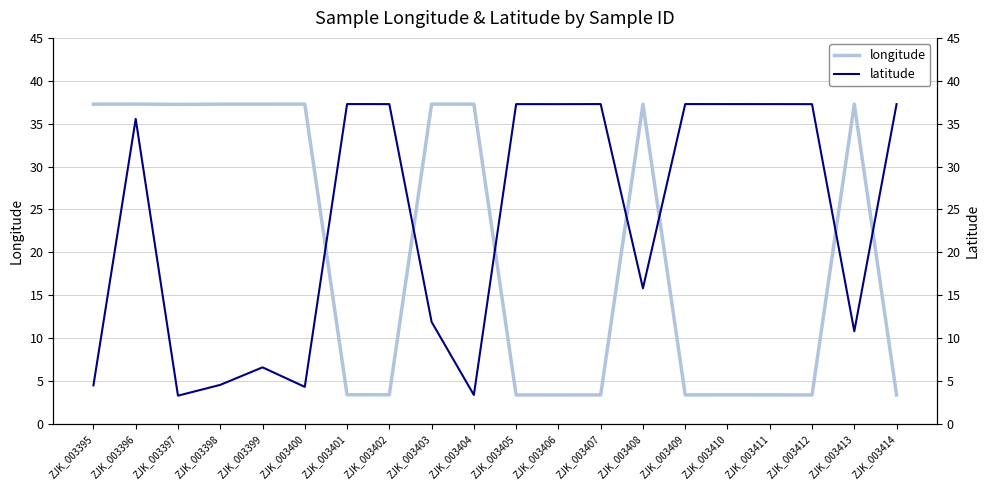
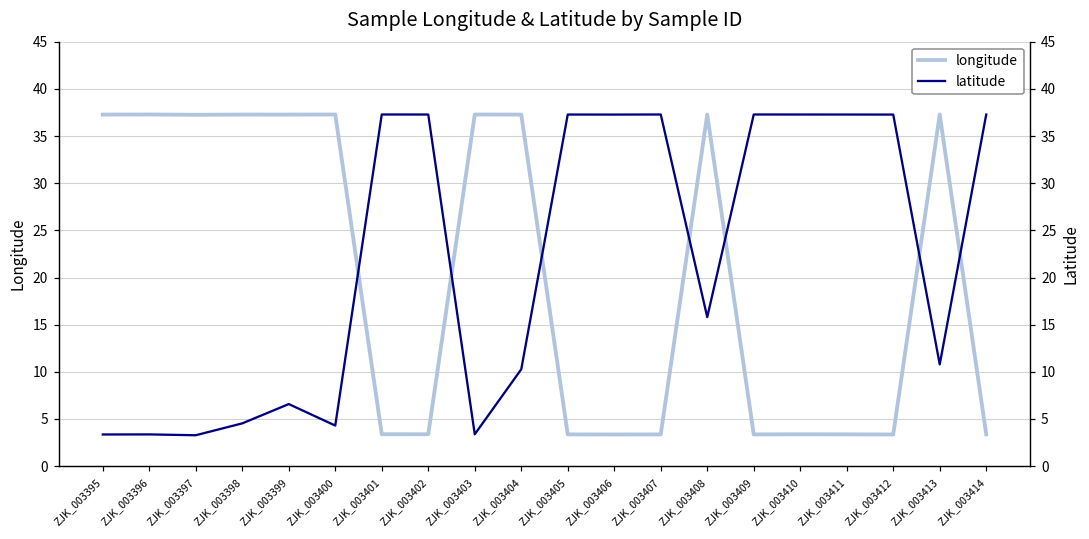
latitude, ZJK_003395: 4 -> 3
latitude, ZJK_003396: 36 -> 3
latitude, ZJK_003403: 12 -> 3
latitude, ZJK_003404: 3 -> 10
